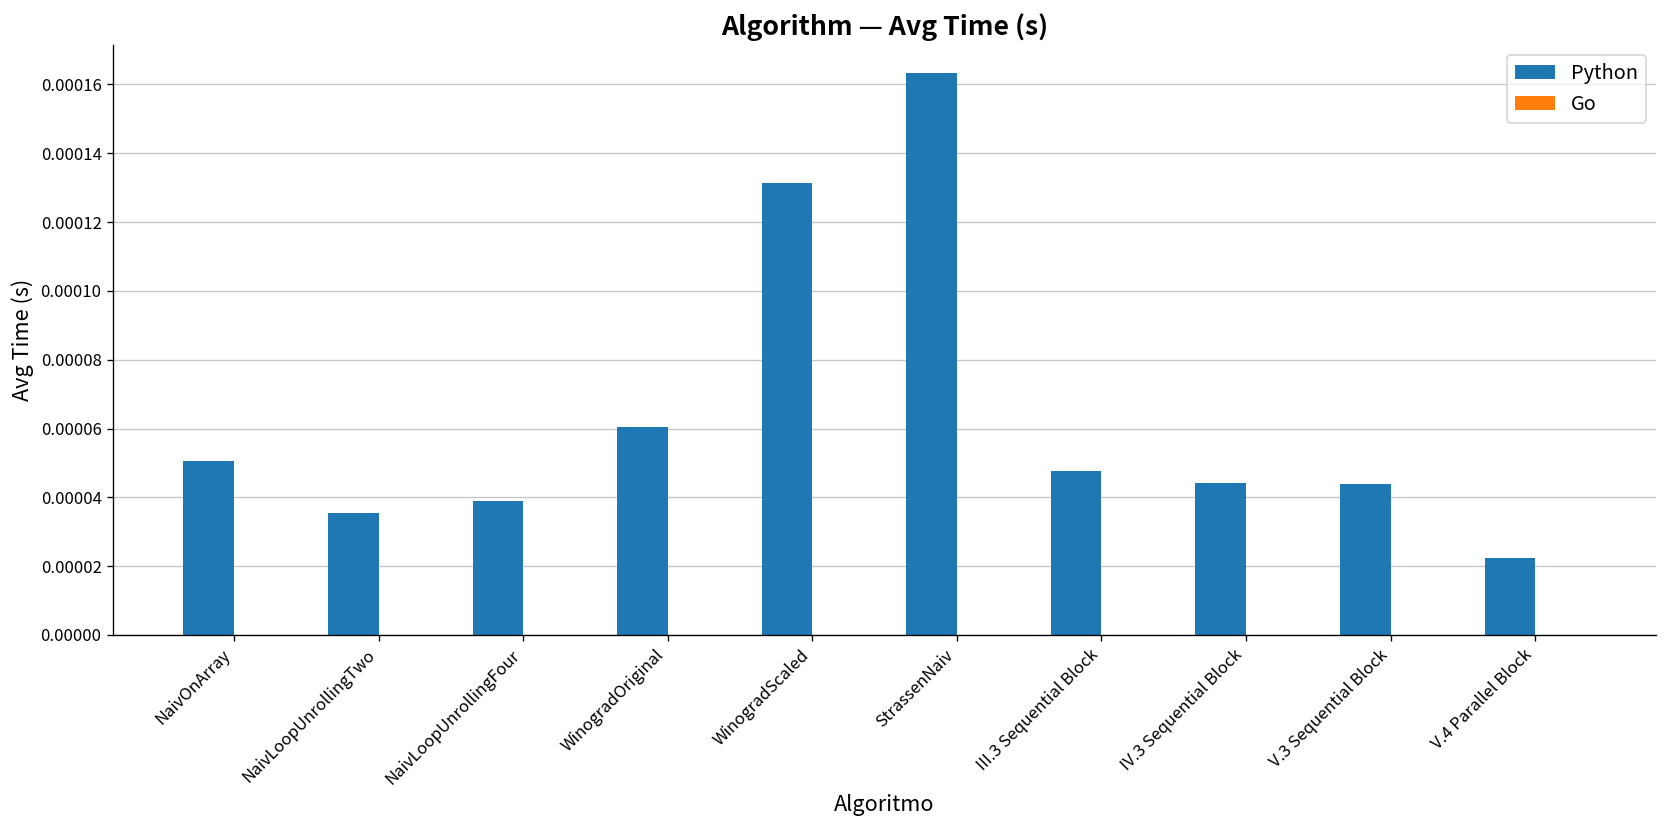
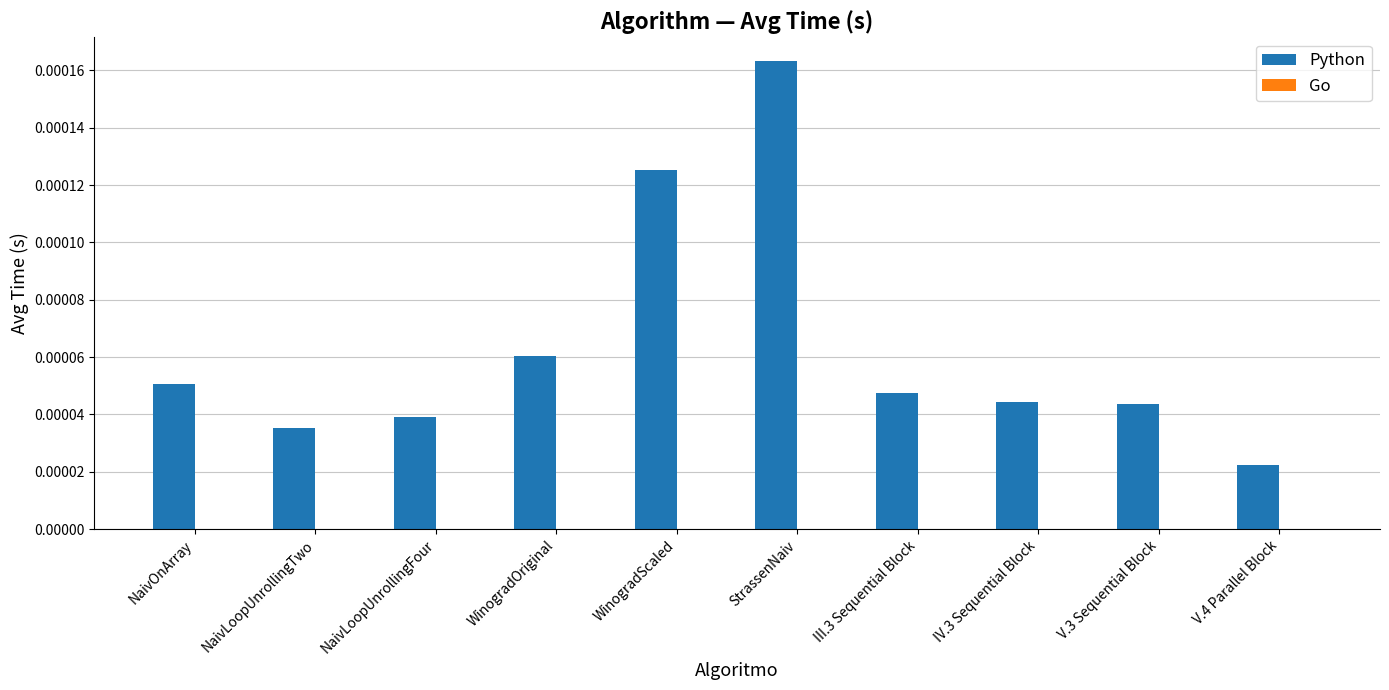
Python, WinogradScaled: 0.000131 -> 0.000125
